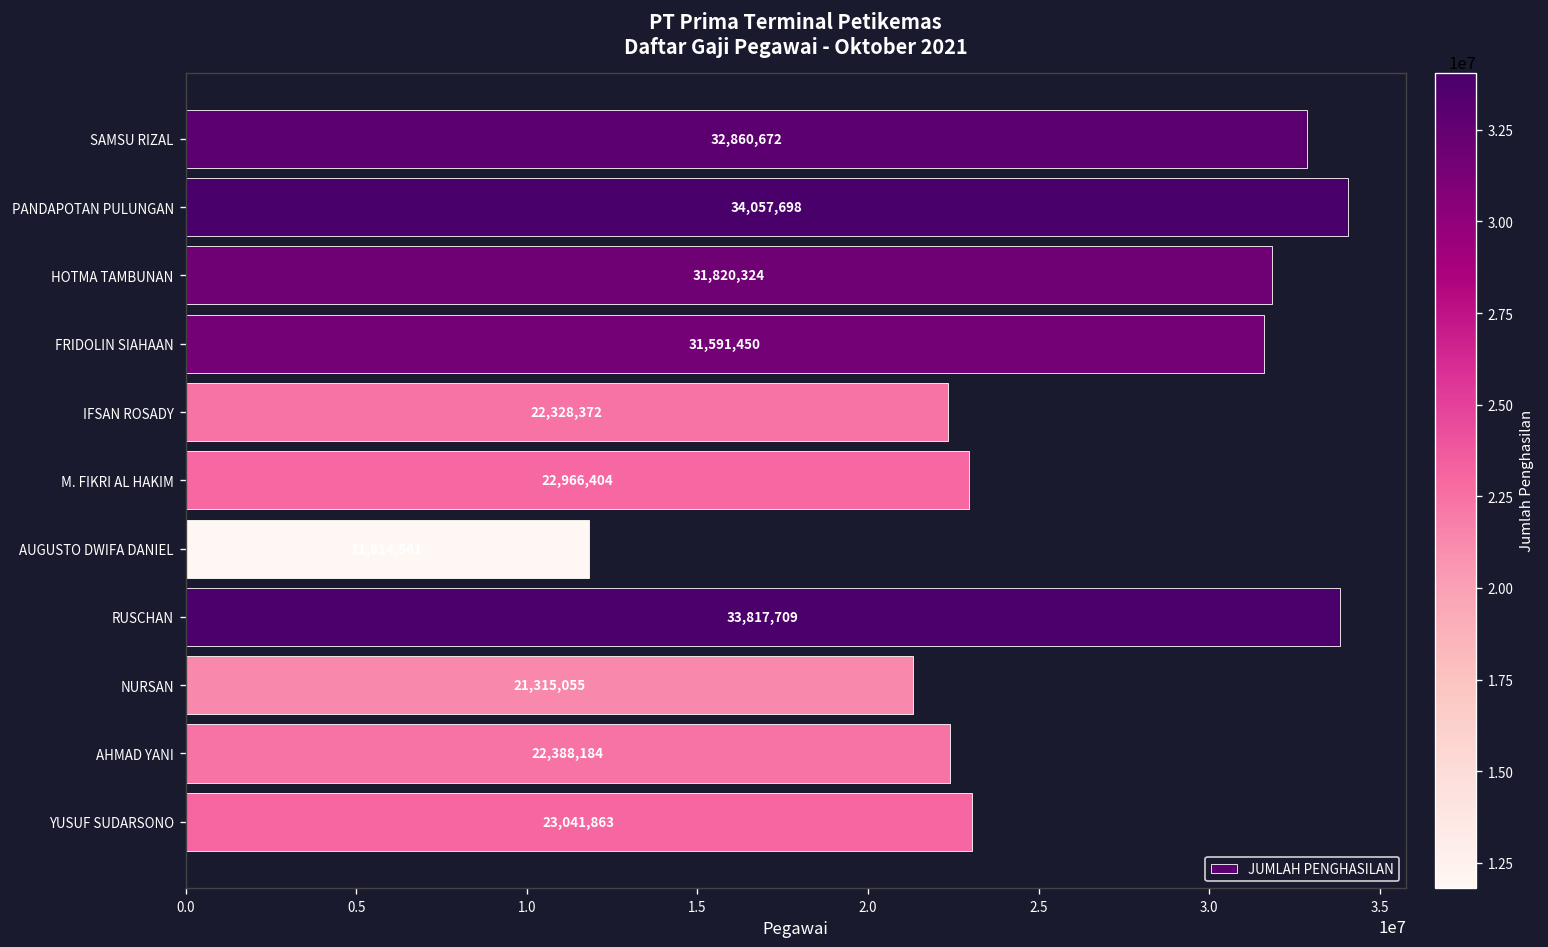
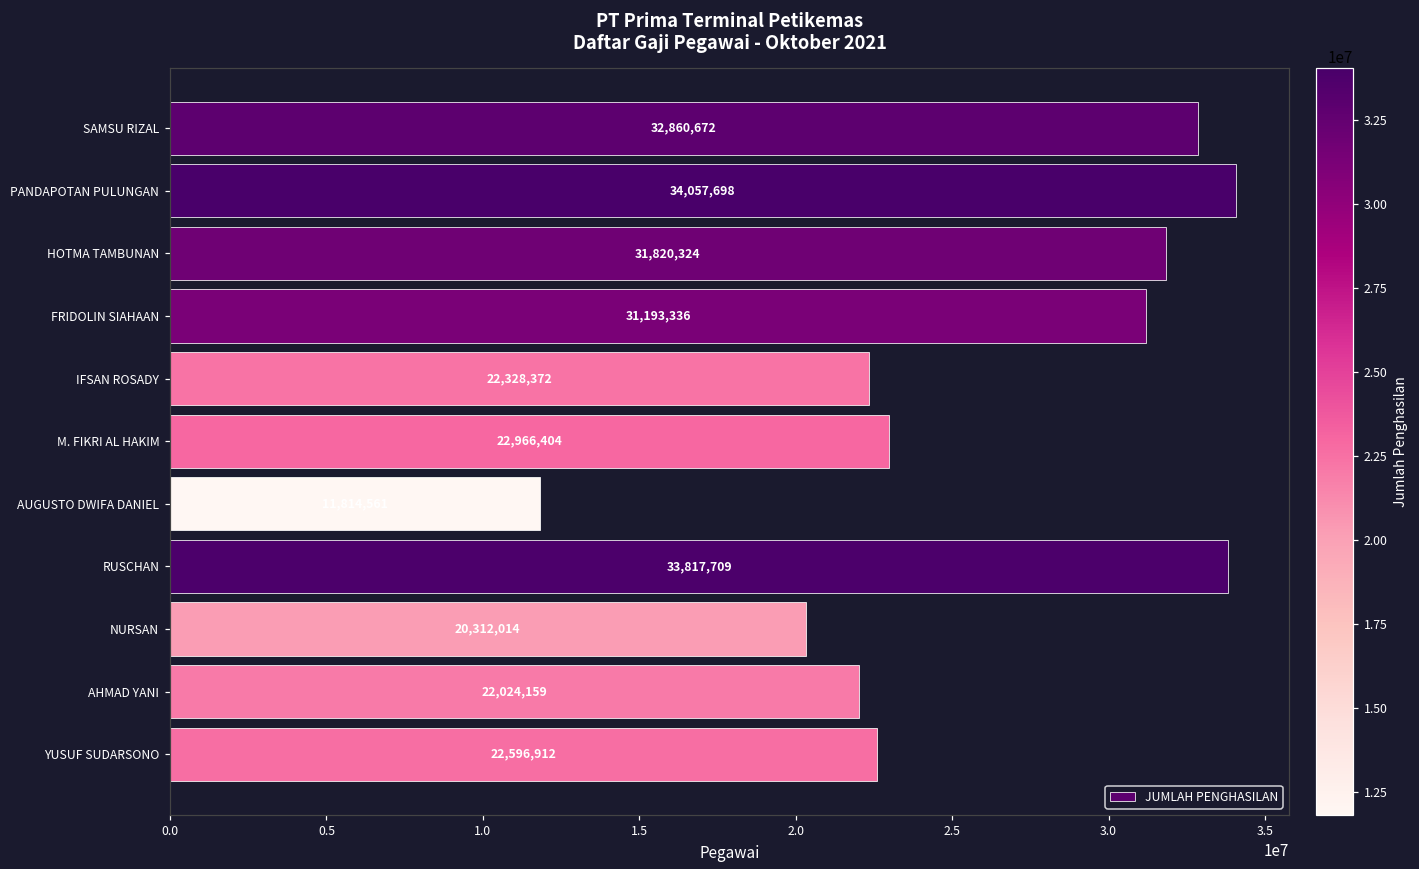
FRIDOLIN SIAHAAN: 31,591,450 -> 31,193,336
NURSAN: 21,315,055 -> 20,312,014
AHMAD YANI: 22,388,184 -> 22,024,159
YUSUF SUDARSONO: 23,041,863 -> 22,596,912
